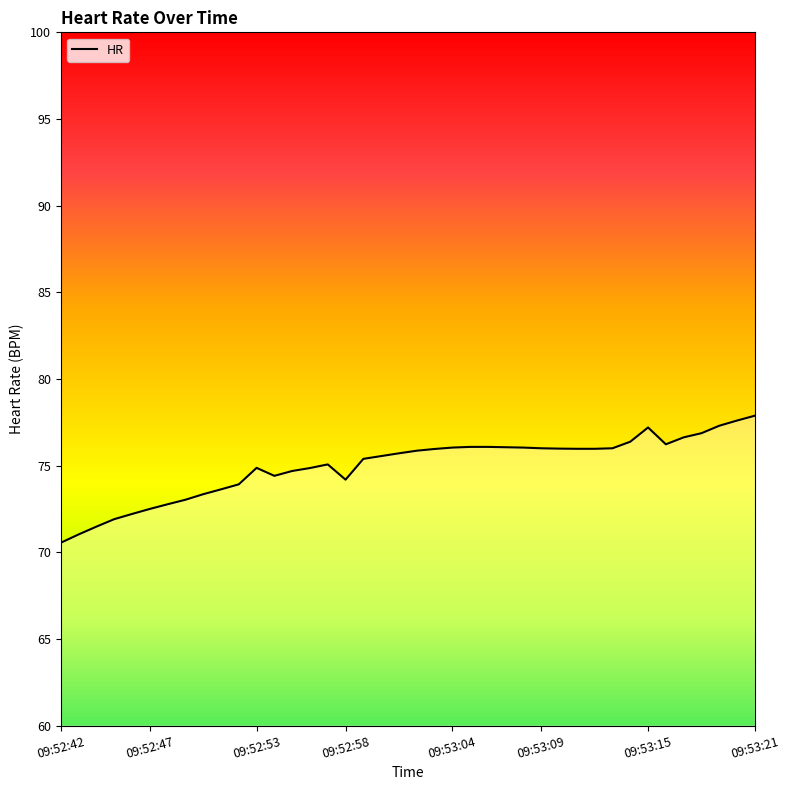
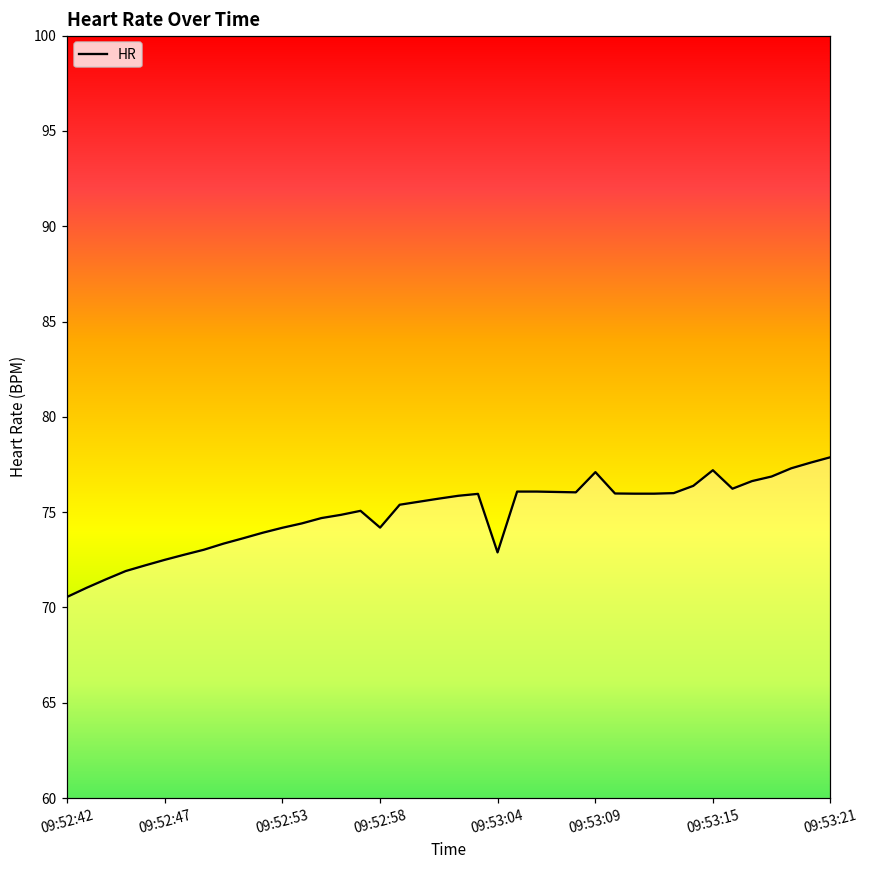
09:52:53: 74.9 -> 74.2
09:53:04: 76.0 -> 72.9
09:53:09: 76.0 -> 77.1
